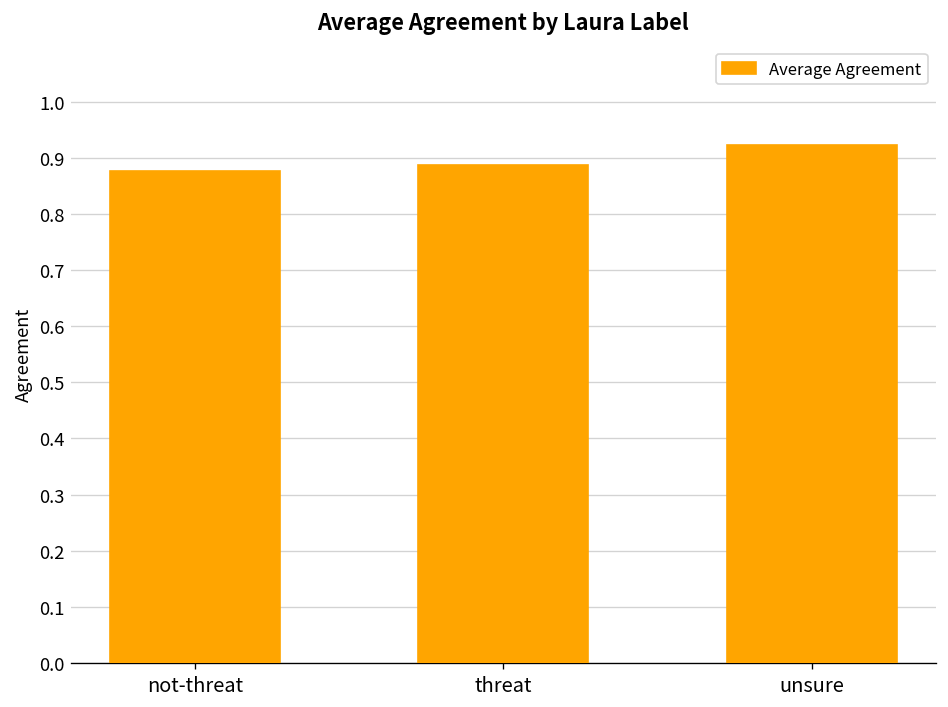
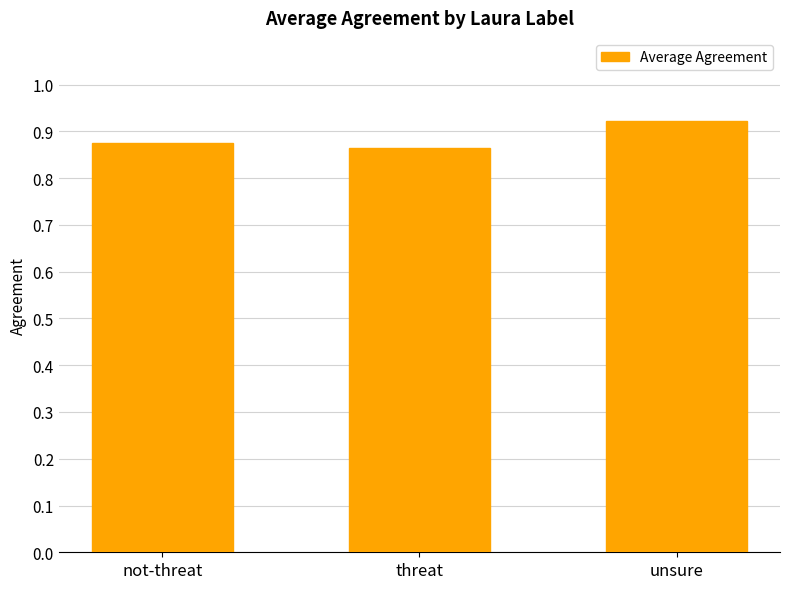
threat: 0.89 -> 0.86
